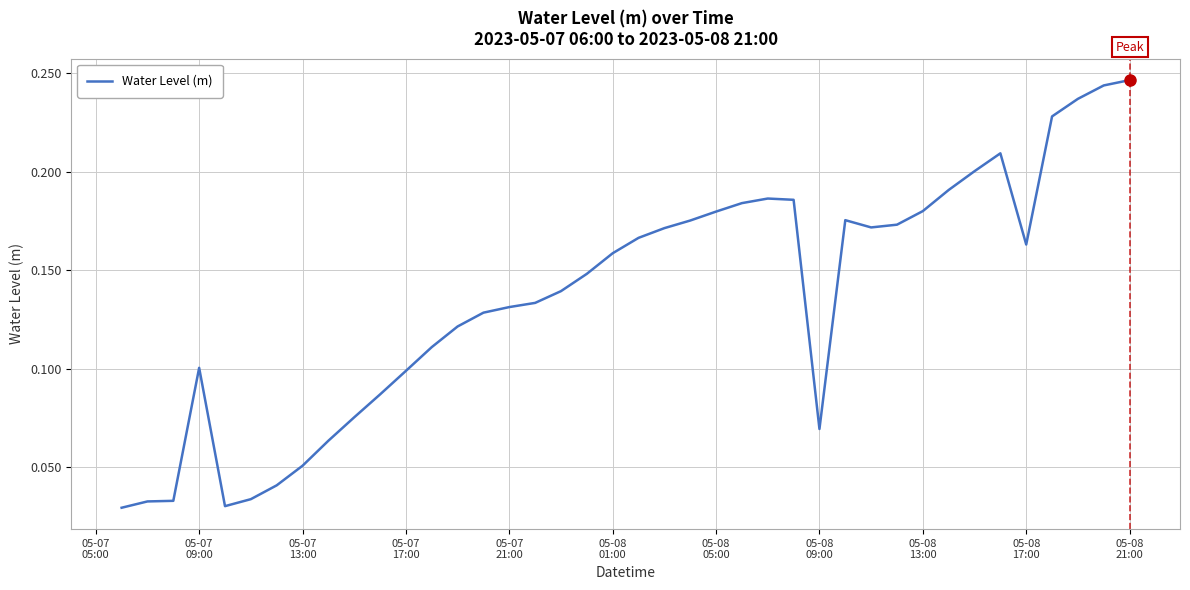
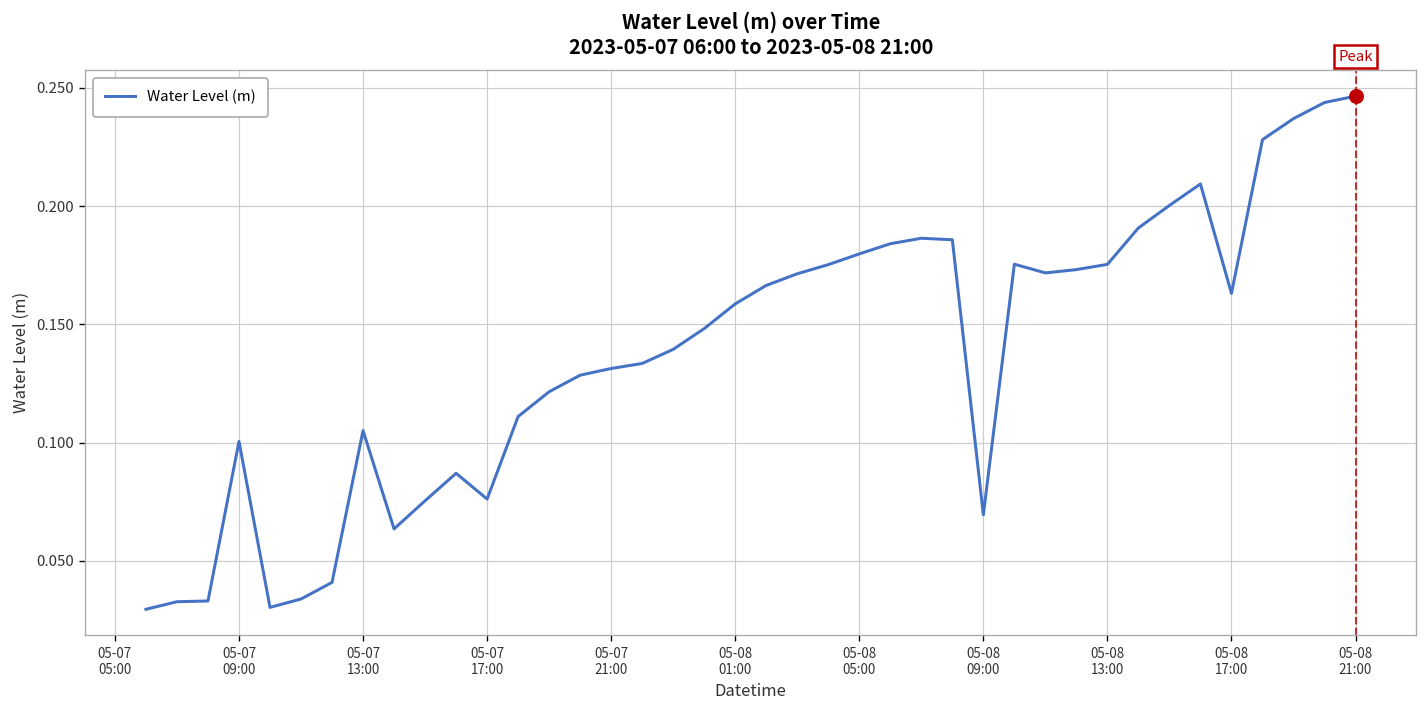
Water Level (m), 05-07 13:00: 0.051 -> 0.105
Water Level (m), 05-07 17:00: 0.099 -> 0.076
Water Level (m), 05-08 13:00: 0.180 -> 0.175
